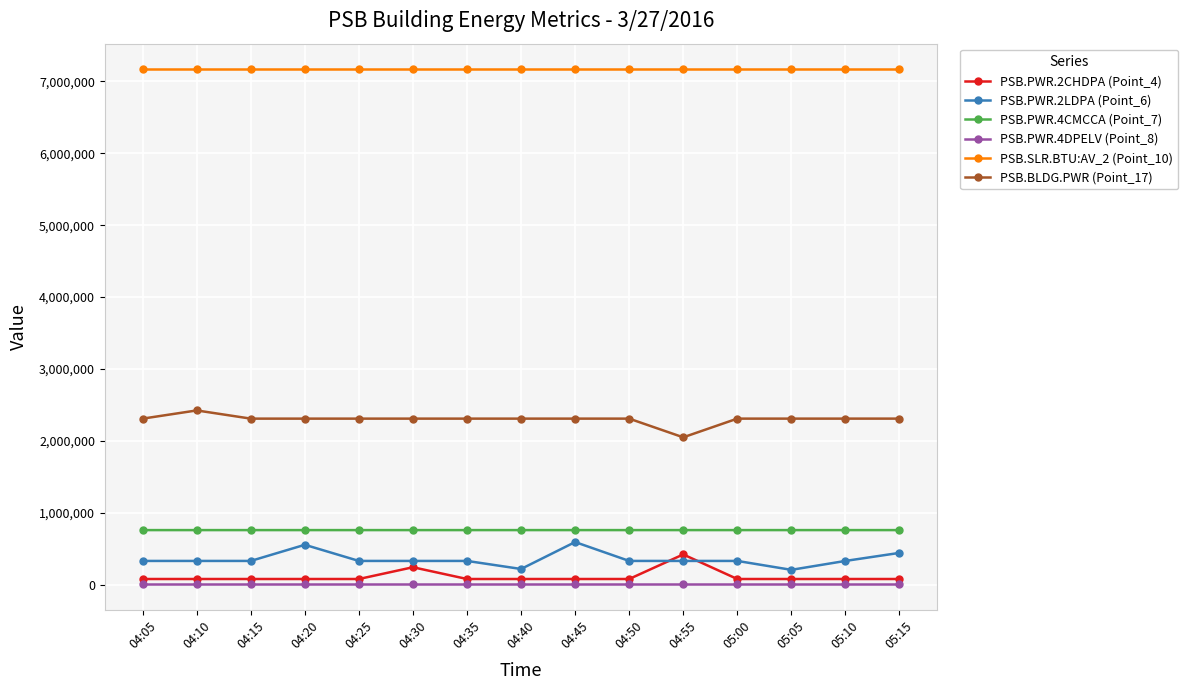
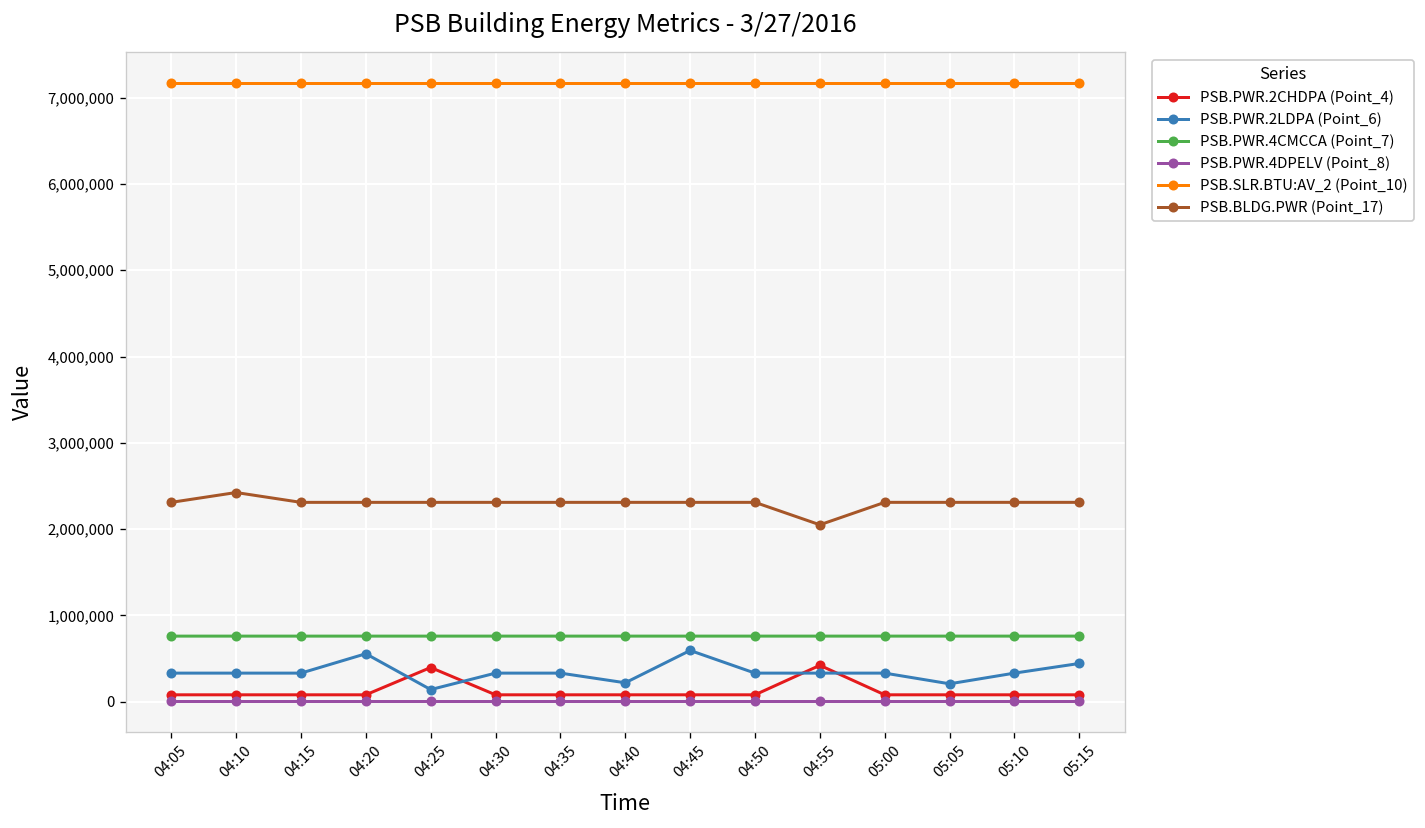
PSB.PWR.2CHDPA (Point_4), 04:25: 100,000 -> 400,000
PSB.PWR.2LDPA (Point_6), 04:25: 300,000 -> 100,000
PSB.PWR.2CHDPA (Point_4), 04:30: 200,000 -> 100,000
